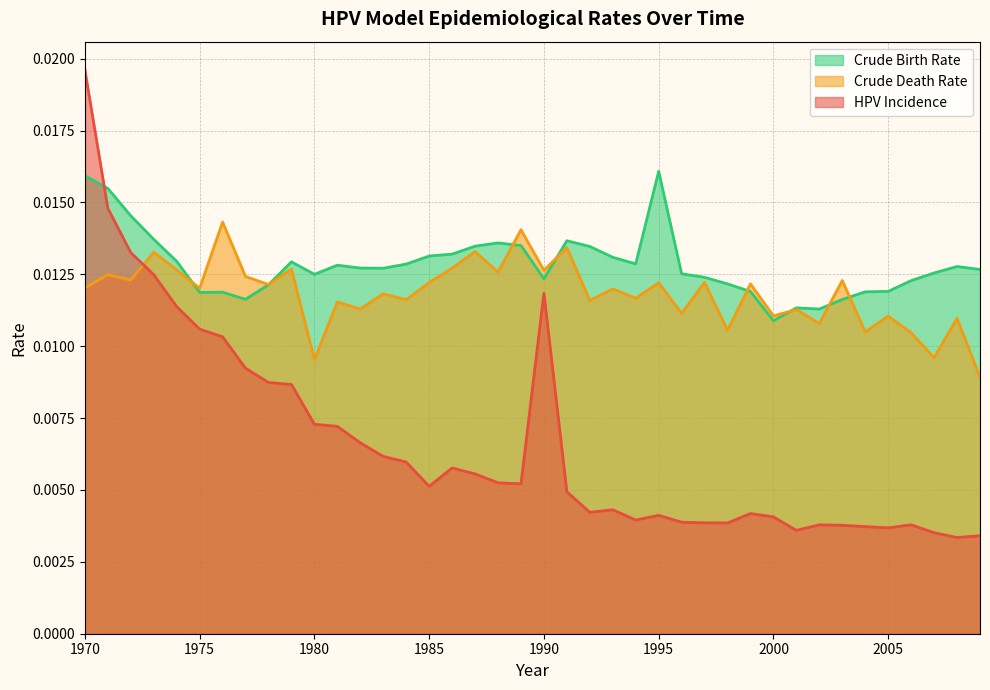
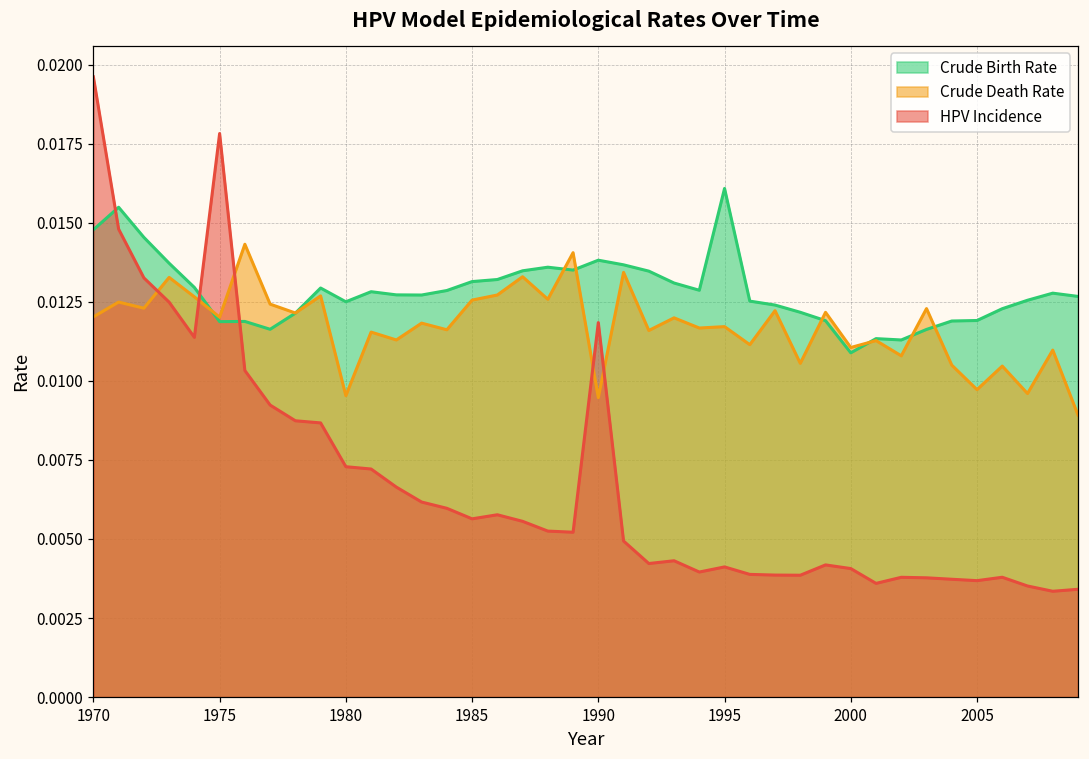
Crude Birth Rate, 1970: 0.0159 -> 0.0148
HPV Incidence, 1975: 0.0106 -> 0.0178
Crude Death Rate, 1985: 0.0122 -> 0.0126
HPV Incidence, 1985: 0.0051 -> 0.0056
Crude Birth Rate, 1990: 0.0123 -> 0.0138
Crude Death Rate, 1990: 0.0126 -> 0.0095
Crude Death Rate, 1995: 0.0122 -> 0.0117
Crude Death Rate, 2005: 0.0110 -> 0.0097
